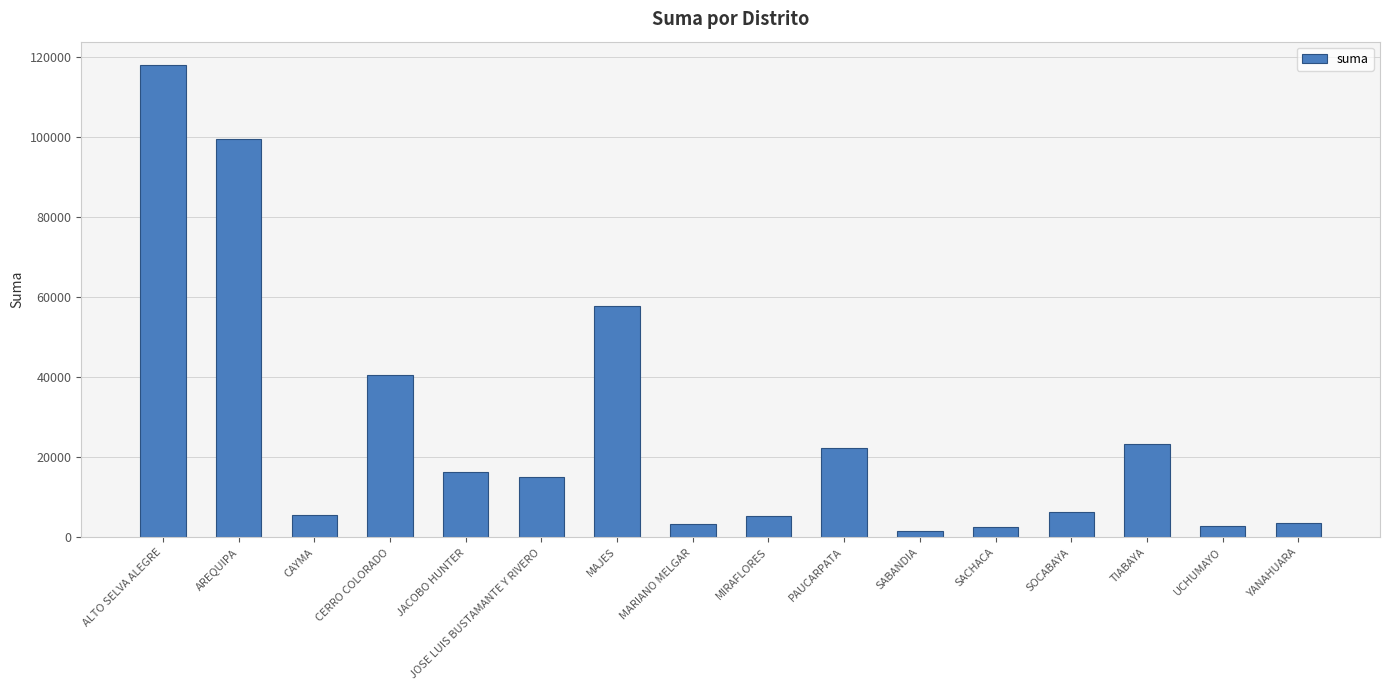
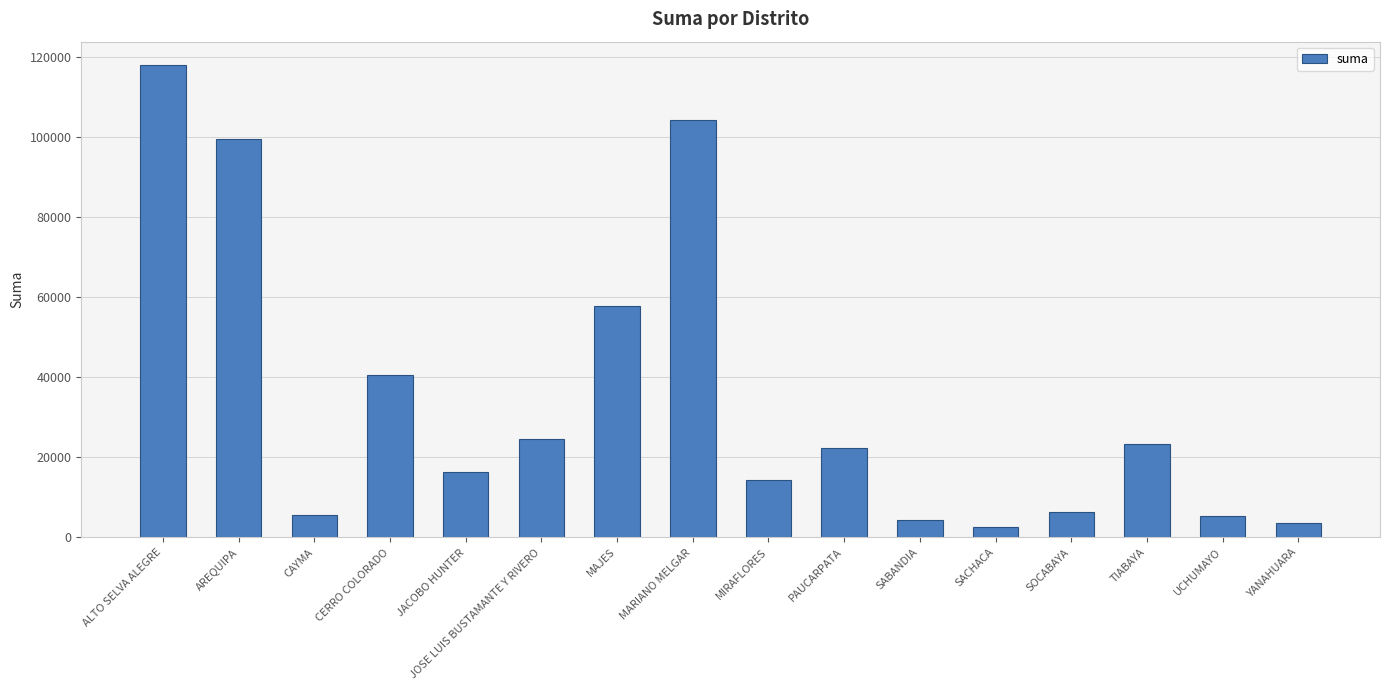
JOSE LUIS BUSTAMANTE Y RIVERO: 15000 -> 25000
MARIANO MELGAR: 3000 -> 104000
MIRAFLORES: 5000 -> 14000
SABANDIA: 2000 -> 4000
UCHUMAYO: 3000 -> 5000
